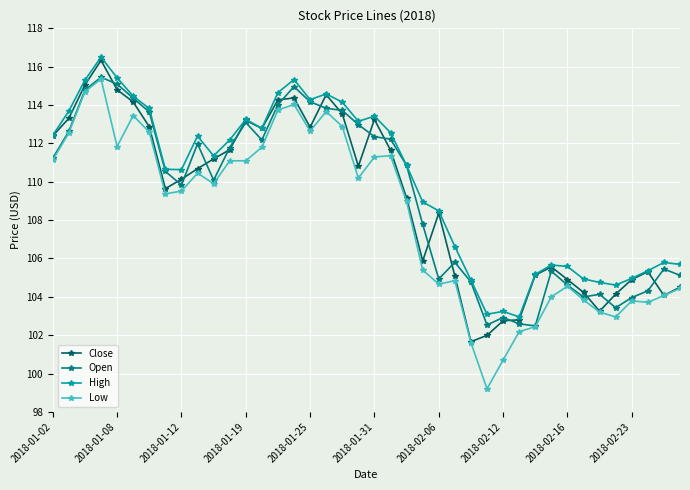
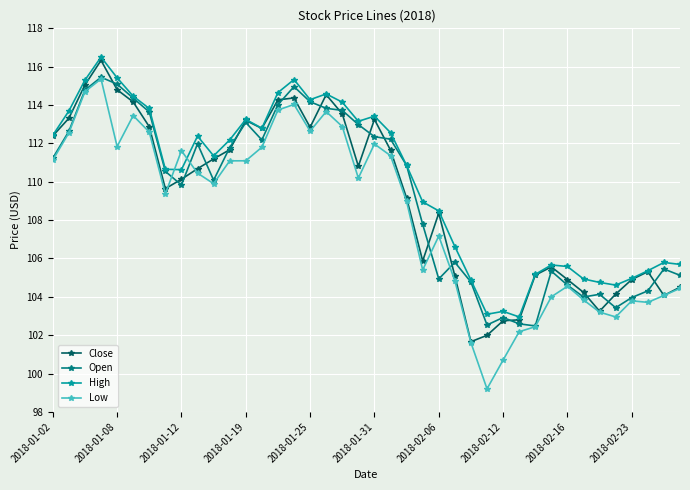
Low, 2018-01-12: 109.5 -> 111.6
Low, 2018-01-31: 111.3 -> 112.0
Low, 2018-02-06: 104.7 -> 107.2
